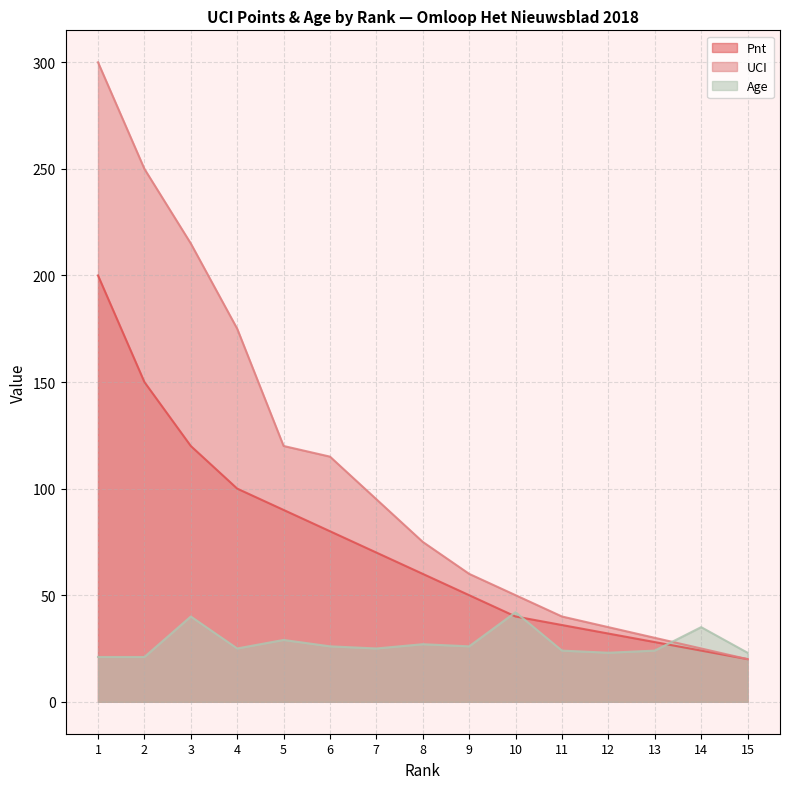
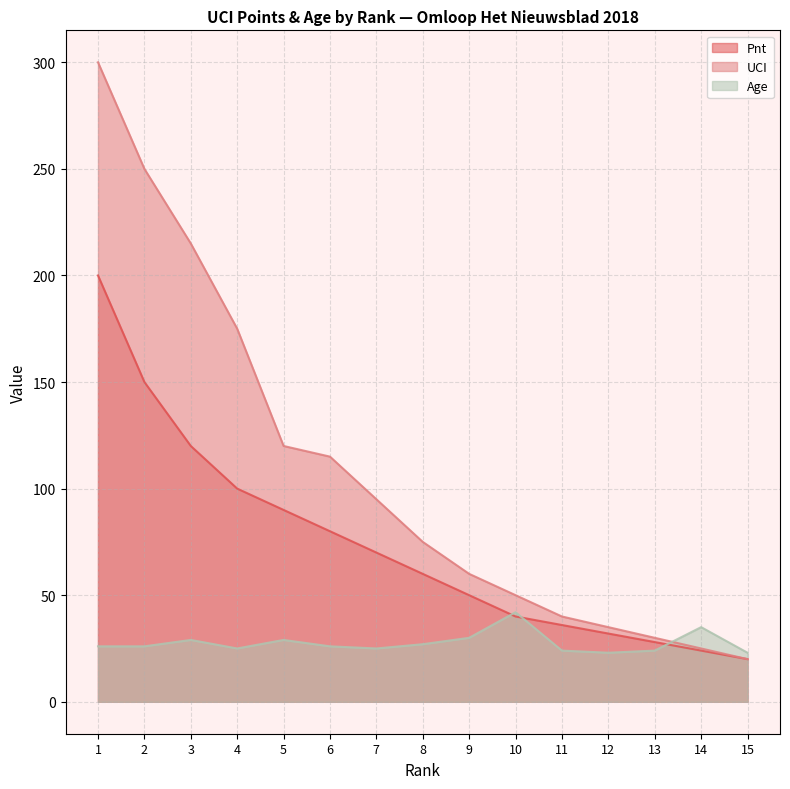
Age, 1: 21 -> 26
Age, 2: 21 -> 26
Age, 3: 40 -> 29
Age, 9: 26 -> 30
